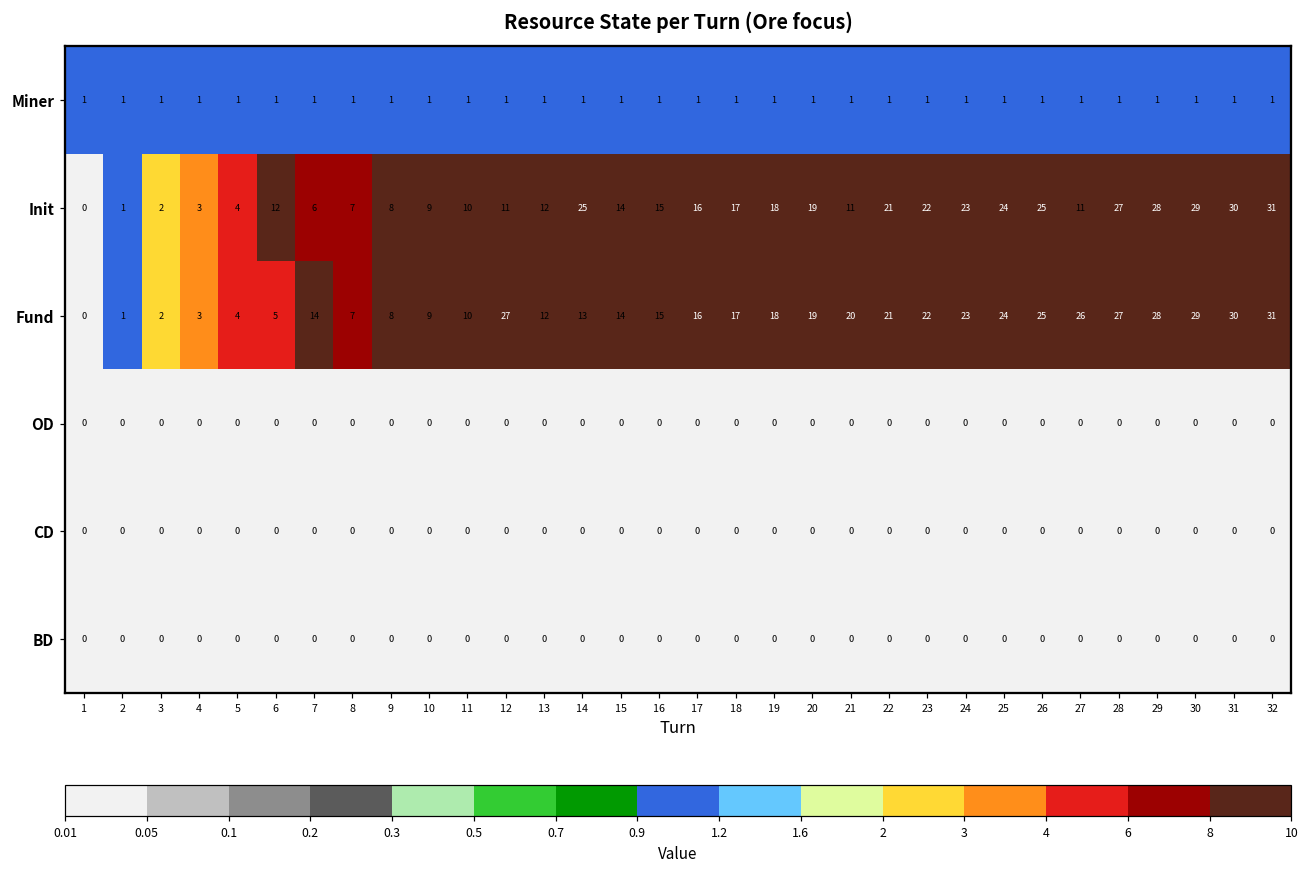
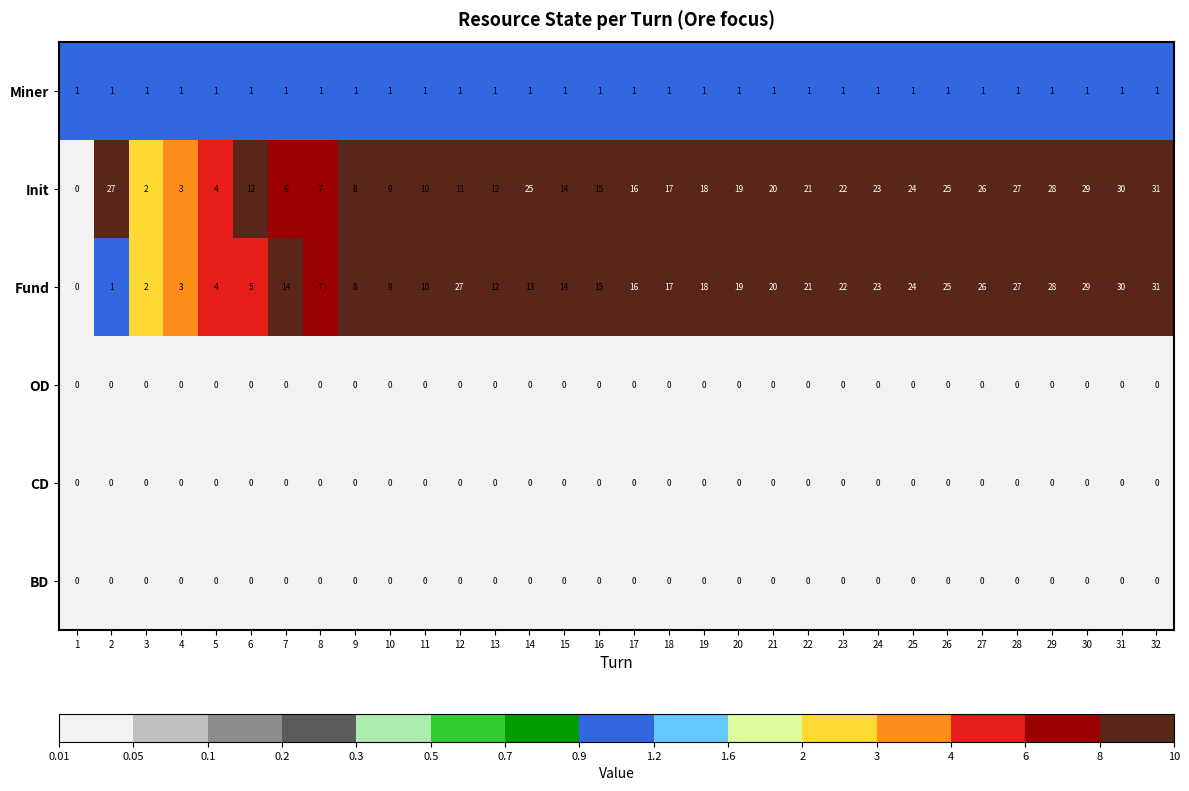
Init, 2: 1 -> 27
Init, 21: 11 -> 20
Init, 27: 11 -> 26
